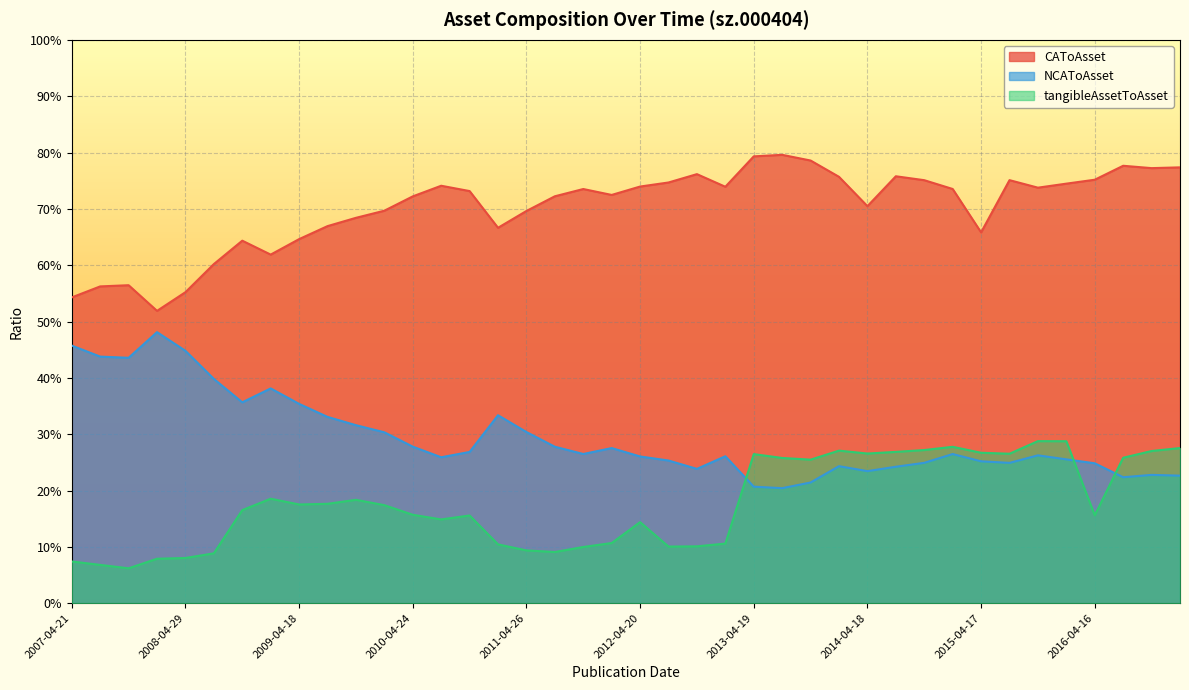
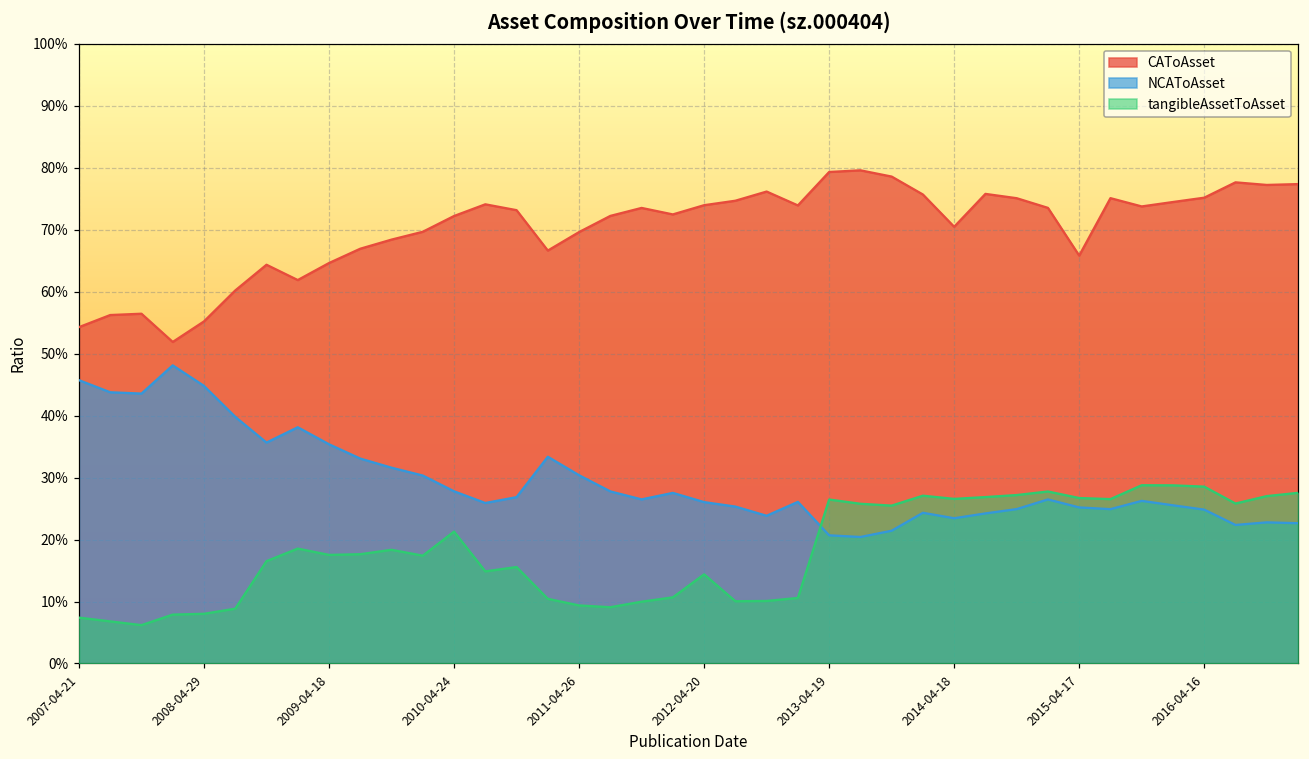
tangibleAssetToAsset, 2010-04-24: 16% -> 21%
tangibleAssetToAsset, 2016-04-16: 16% -> 29%
